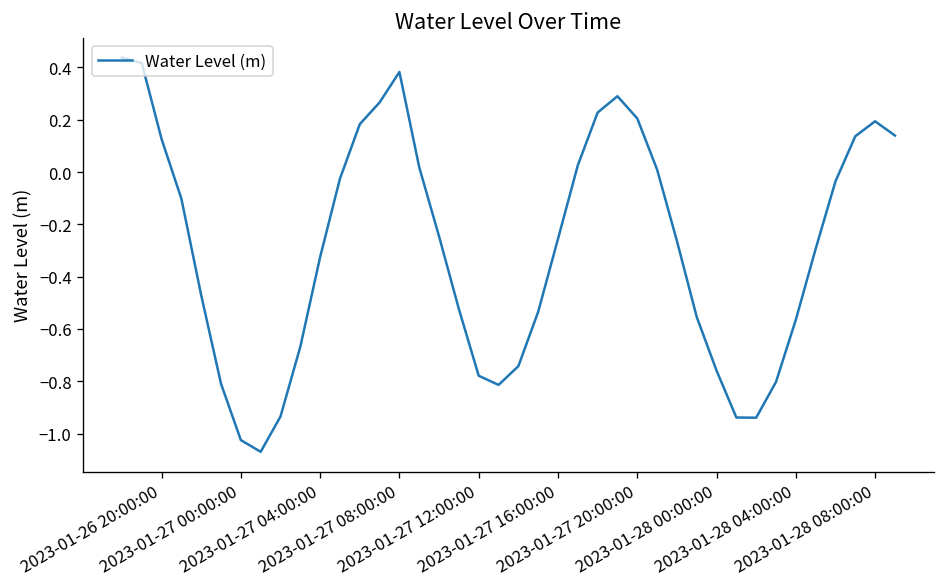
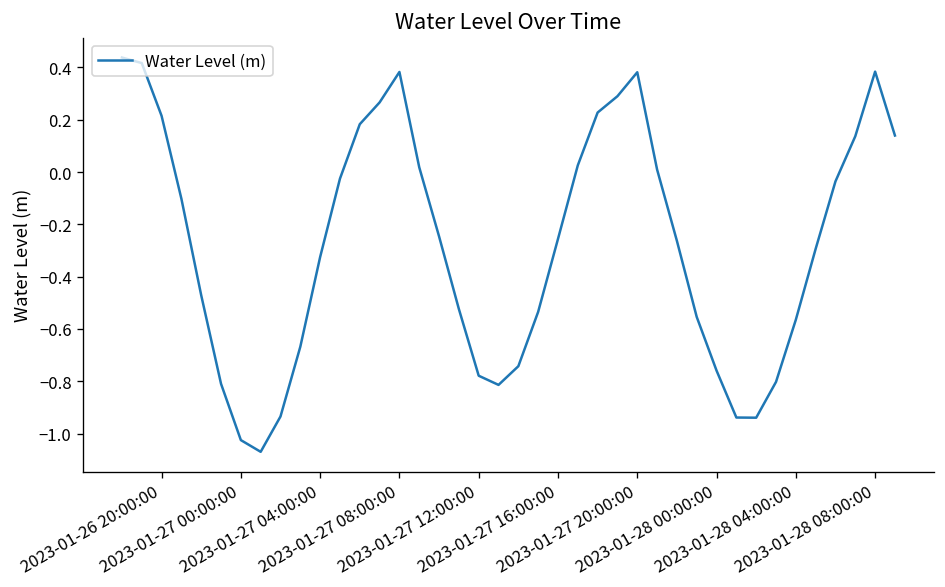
2023-01-26 20:00:00: 0.13 -> 0.22
2023-01-27 20:00:00: 0.21 -> 0.38
2023-01-28 08:00:00: 0.19 -> 0.38
